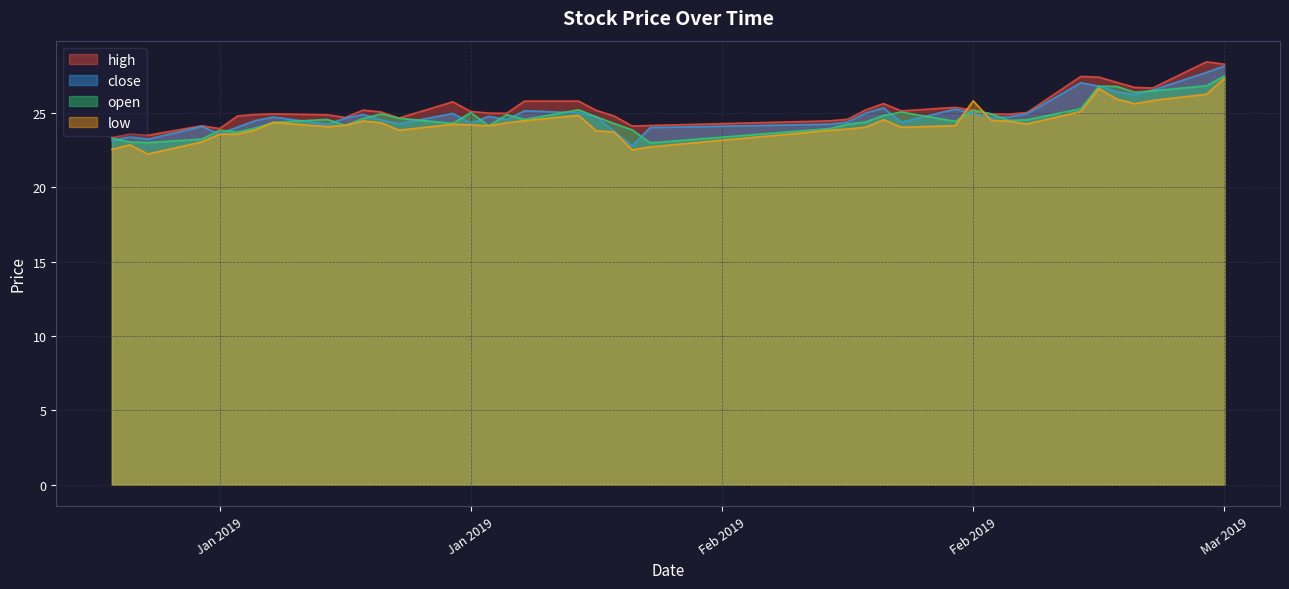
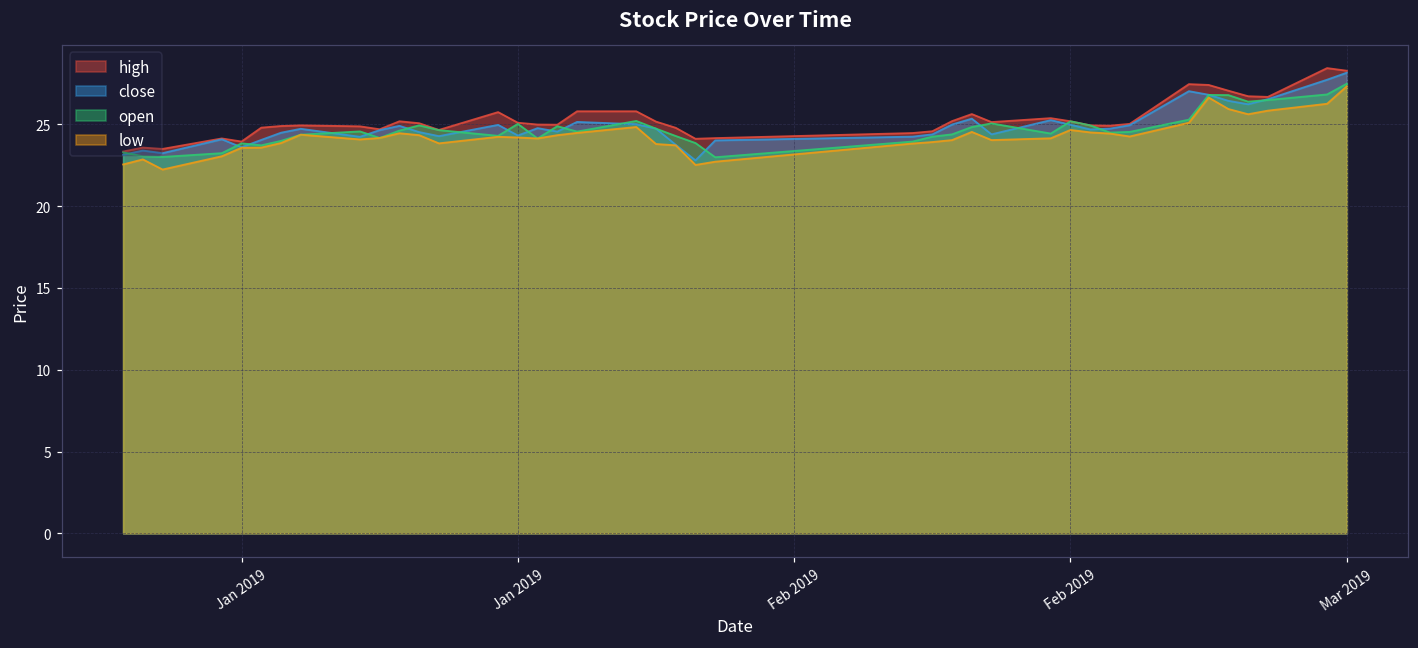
low, Feb 2019: 25.8 -> 24.7
